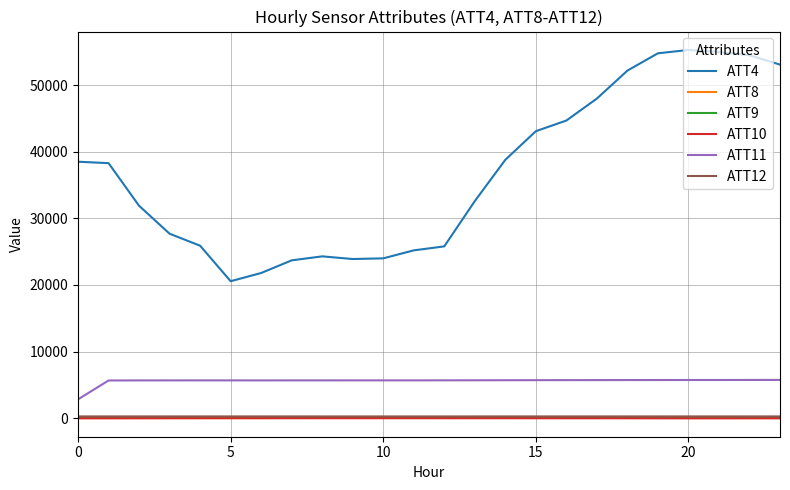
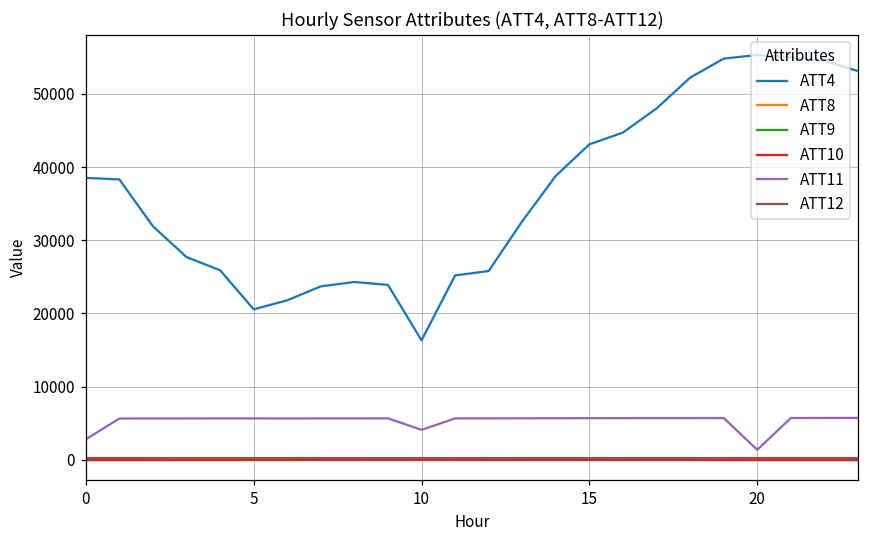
ATT4, 10: 24000 -> 16000
ATT11, 10: 6000 -> 4000
ATT11, 20: 6000 -> 1000
